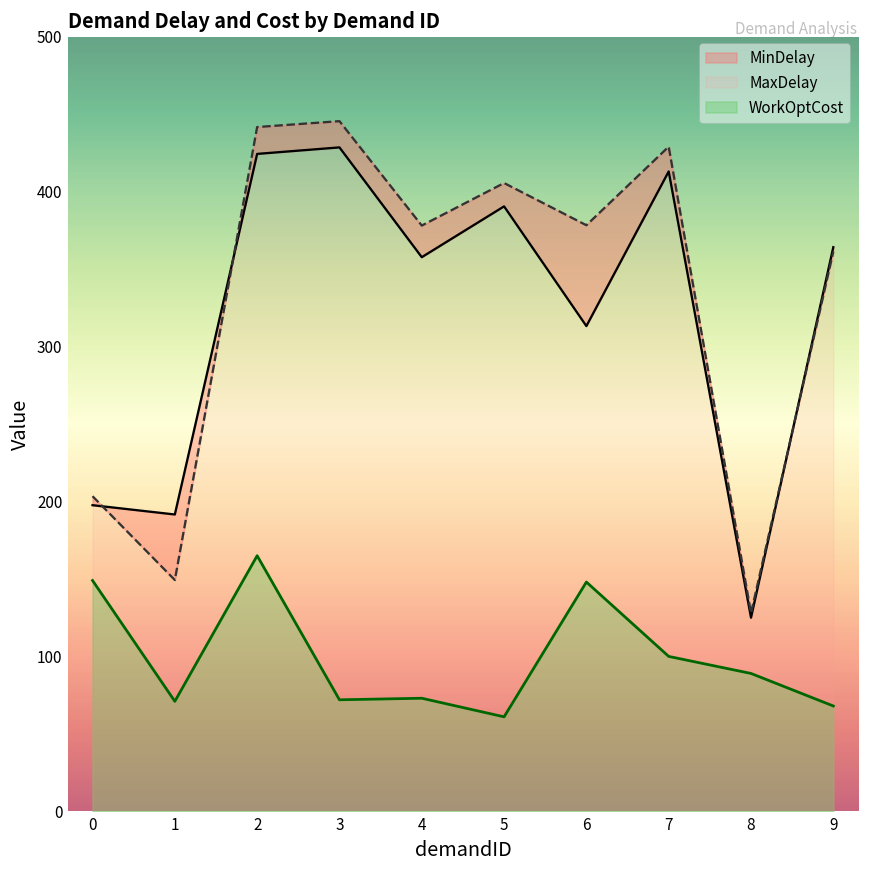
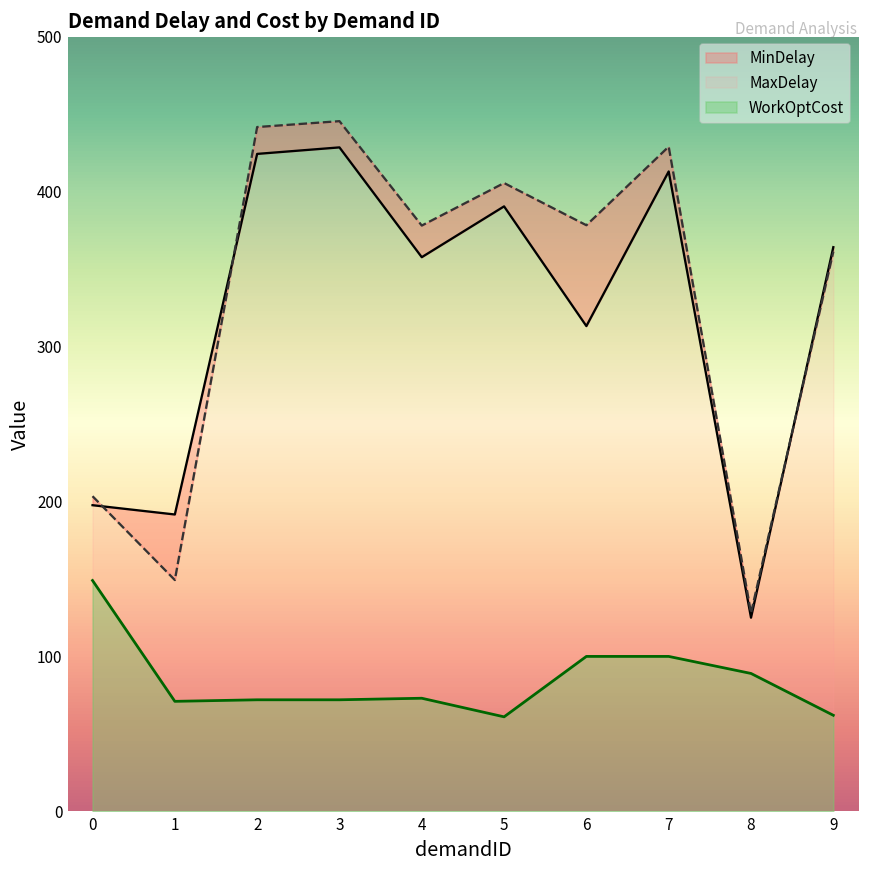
WorkOptCost, 2: 165 -> 72
WorkOptCost, 6: 148 -> 100
WorkOptCost, 9: 68 -> 62
